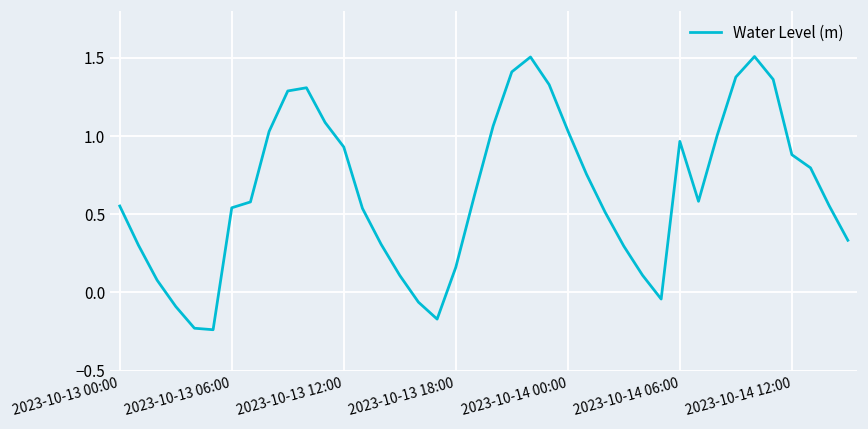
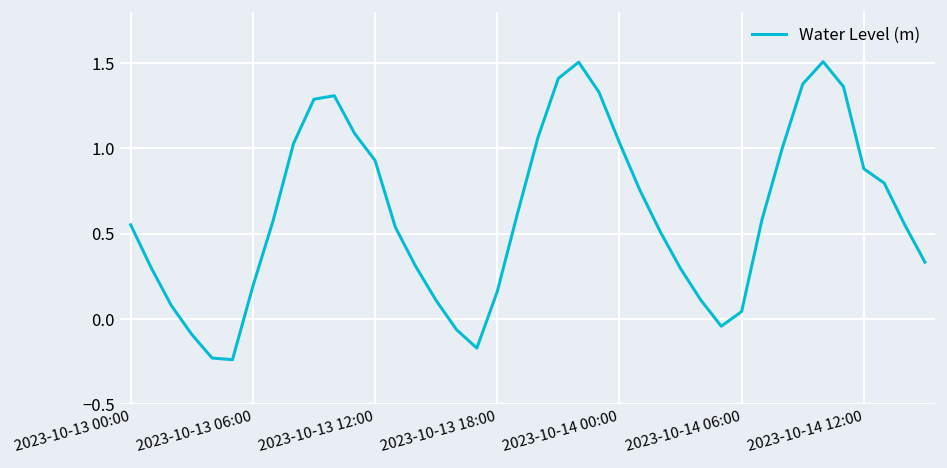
2023-10-13 06:00: 0.54 -> 0.19
2023-10-14 06:00: 0.97 -> 0.04
